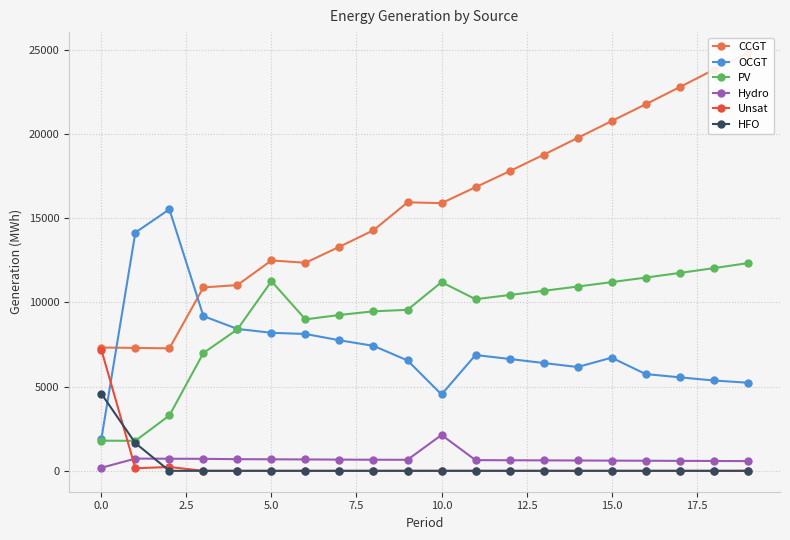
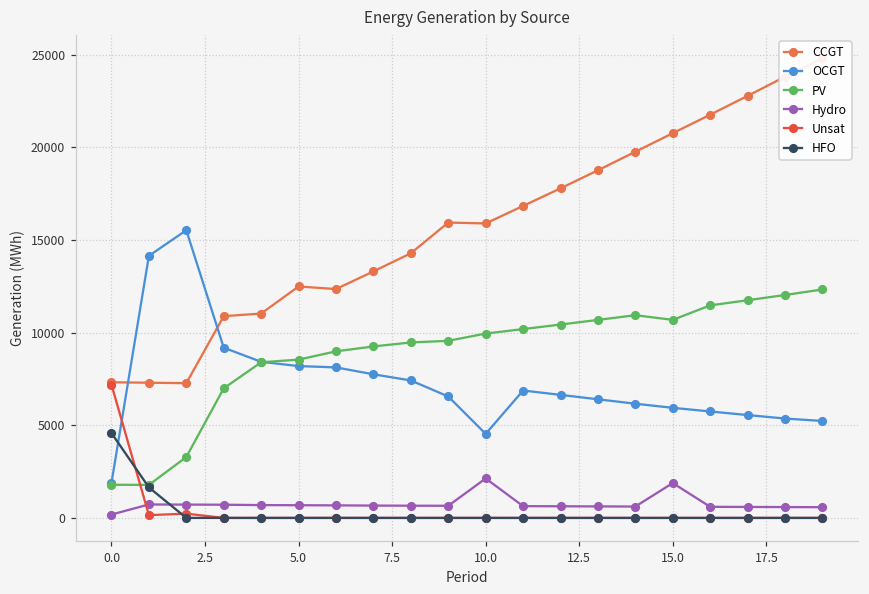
PV, 5.0: 11300 -> 8500
PV, 10.0: 11200 -> 10000
OCGT, 15.0: 6700 -> 5900
PV, 15.0: 11200 -> 10700
Hydro, 15.0: 600 -> 1900
